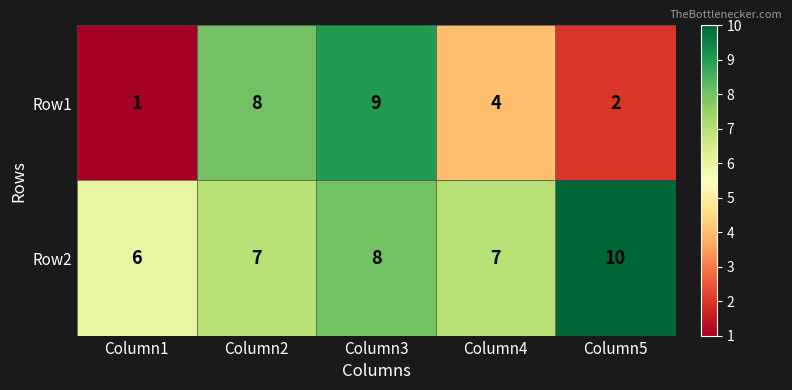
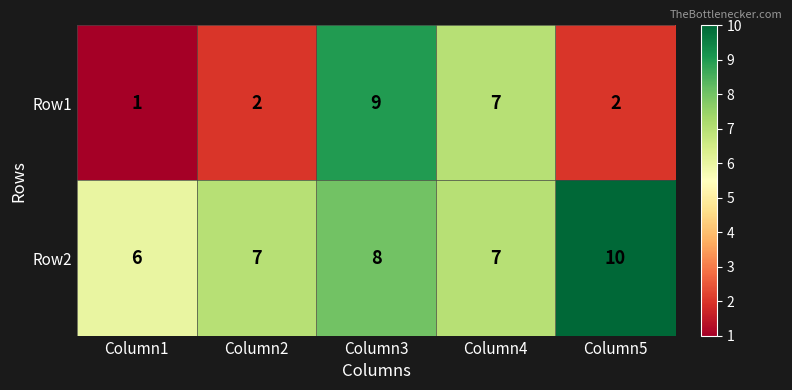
Row1, Column2: 8 -> 2
Row1, Column4: 4 -> 7
